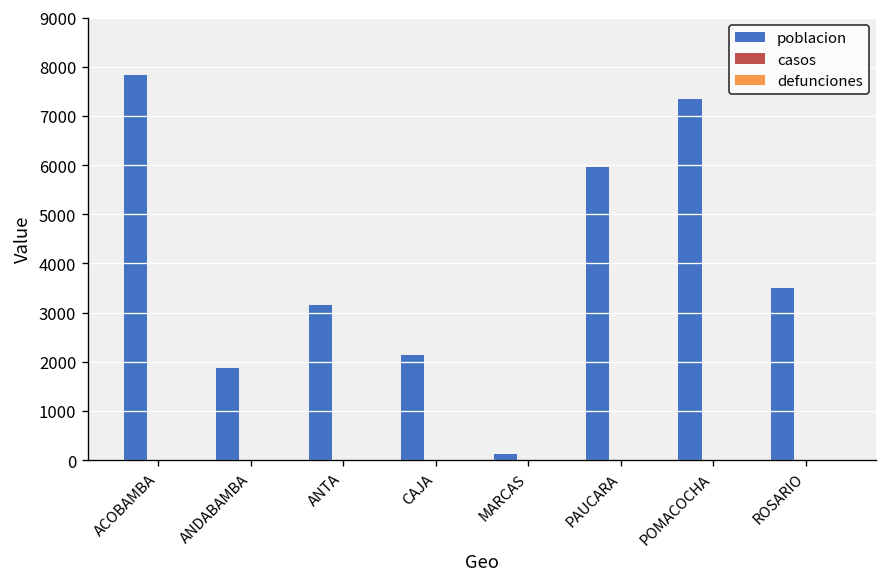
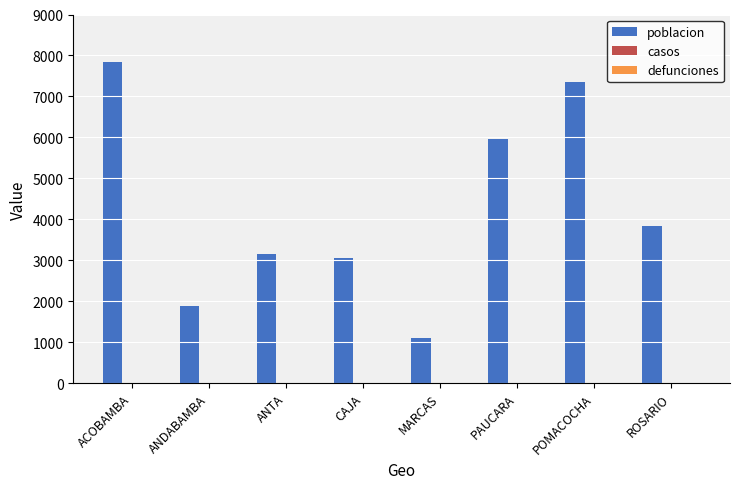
poblacion, CAJA: 2100 -> 3100
poblacion, MARCAS: 100 -> 1100
poblacion, ROSARIO: 3500 -> 3800
